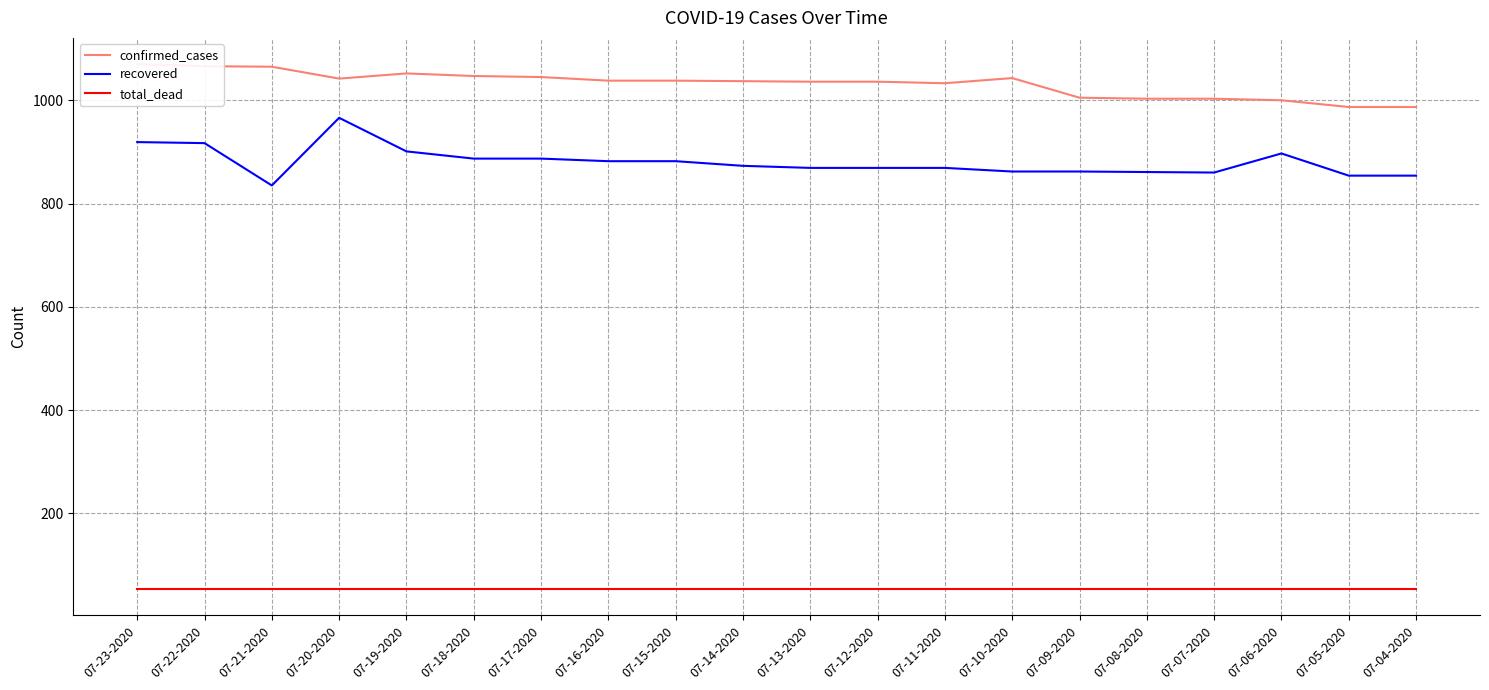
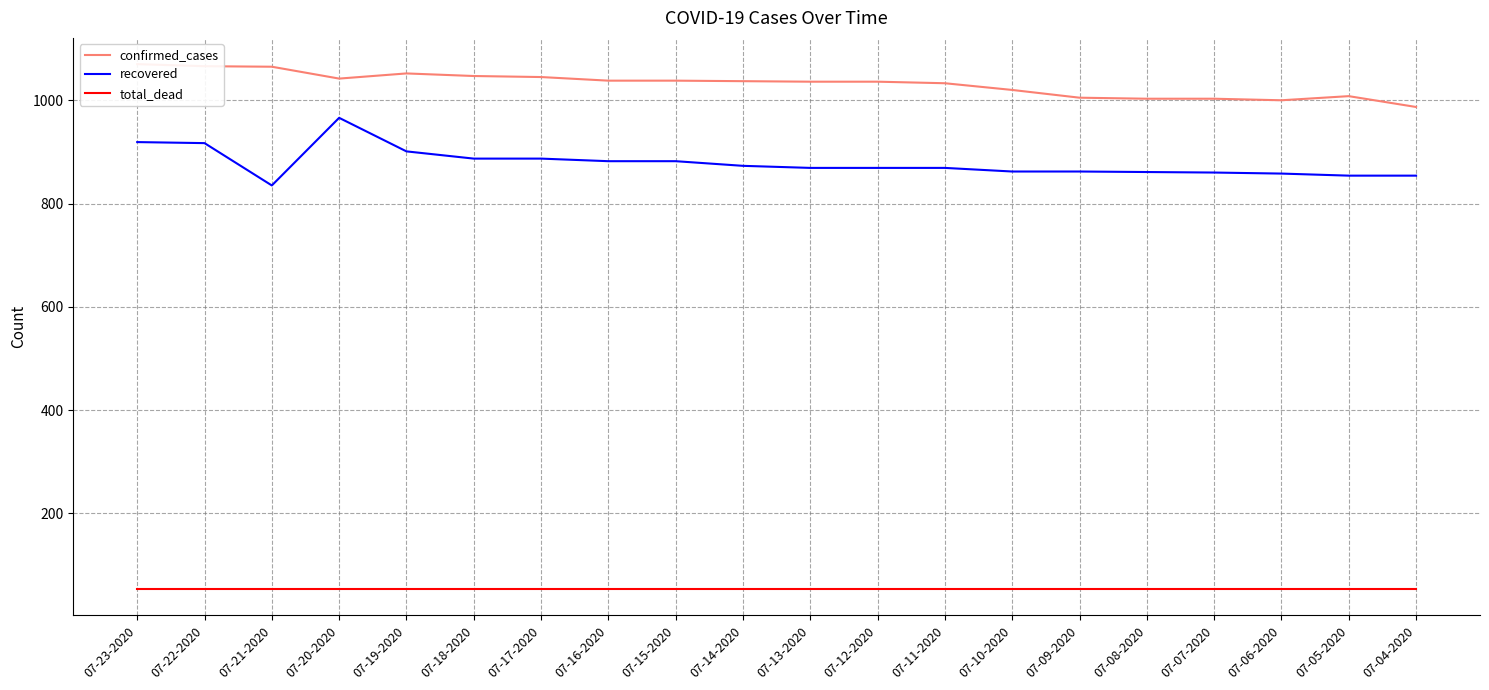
confirmed_cases, 07-10-2020: 1040 -> 1020
recovered, 07-06-2020: 900 -> 860
confirmed_cases, 07-05-2020: 990 -> 1010
